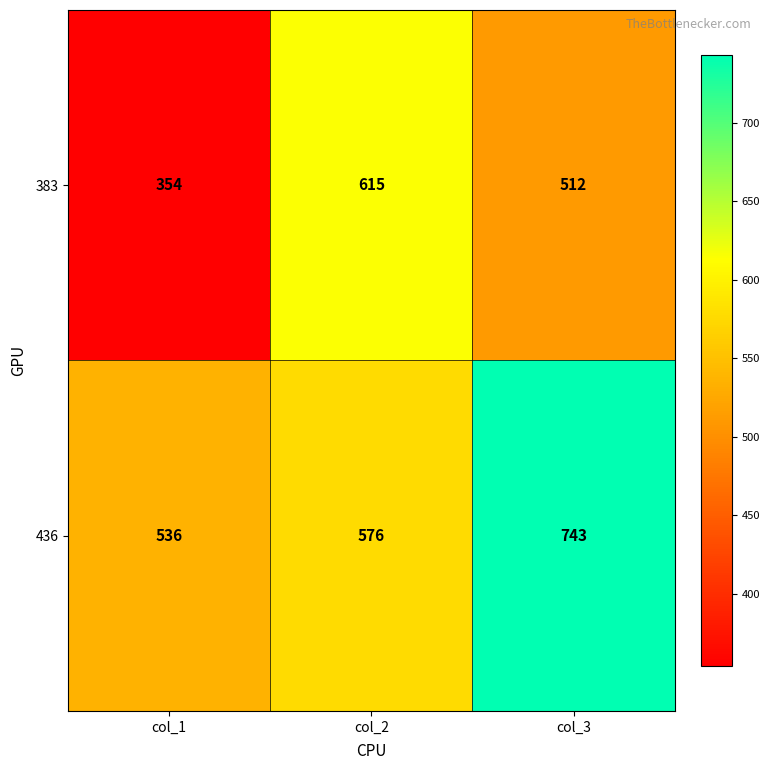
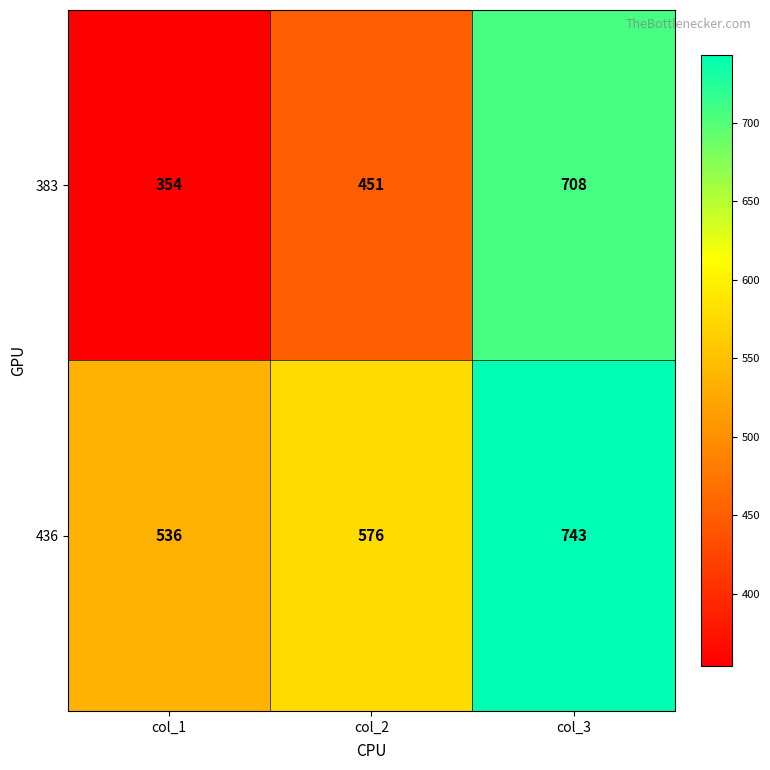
383, col_2: 615 -> 451
383, col_3: 512 -> 708
